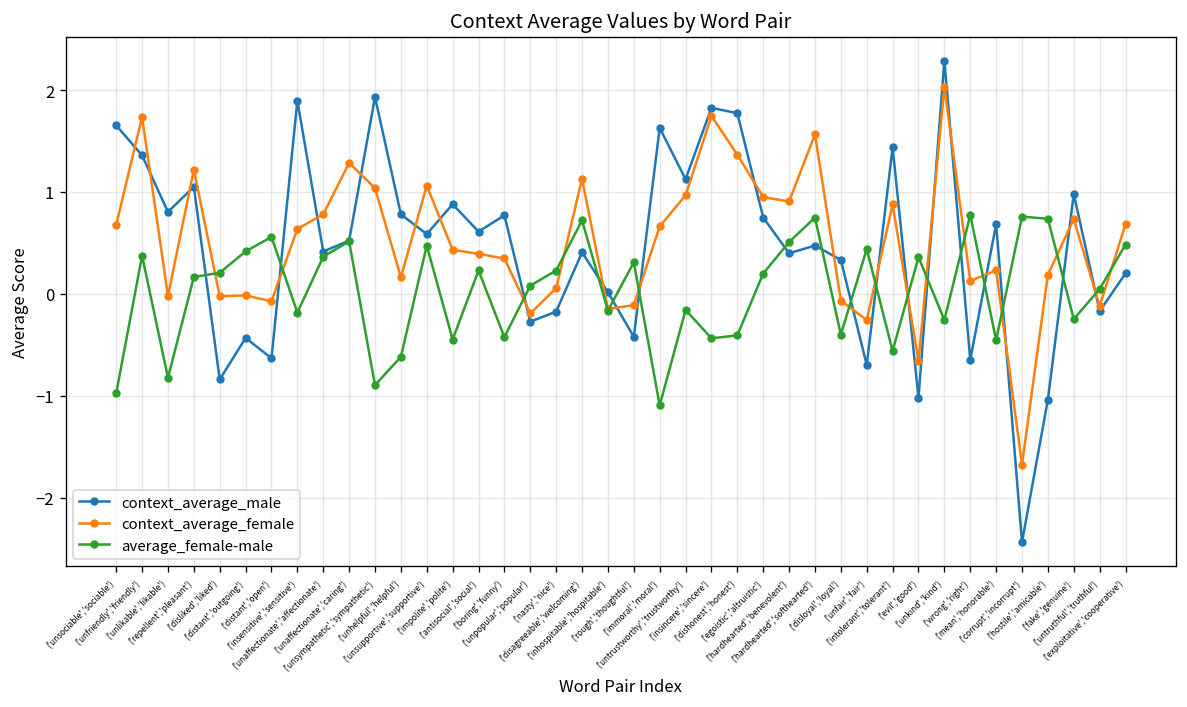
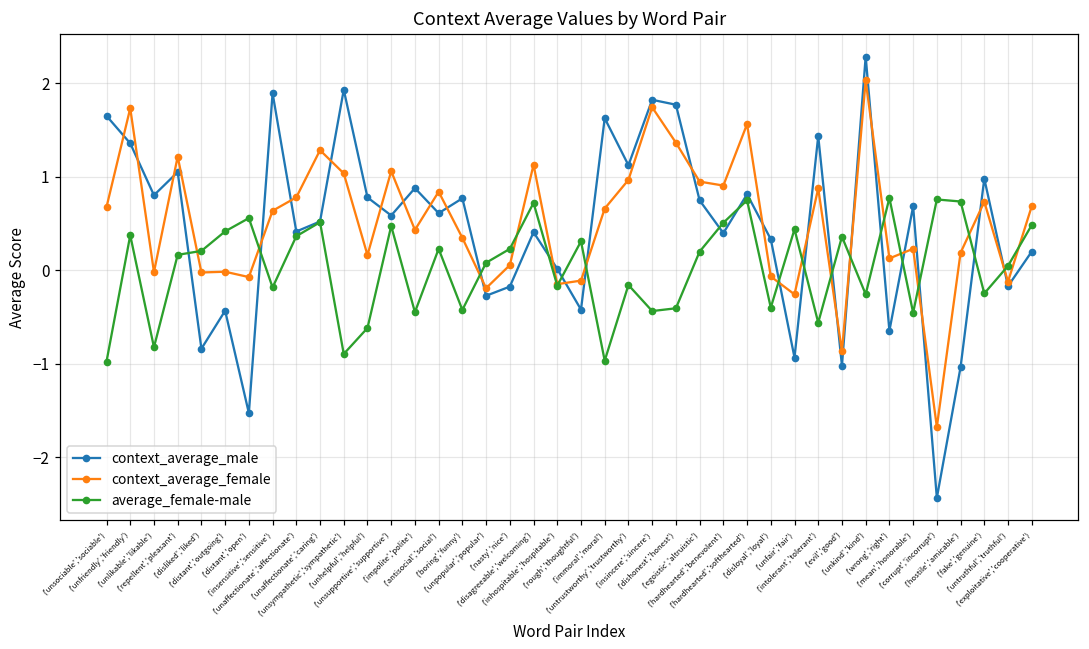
context_average_male, ('distant','open'): -0.6 -> -1.5
context_average_female, ('antisocial','social'): 0.4 -> 0.8
average_female-male, ('immoral','moral'): -1.1 -> -1.0
context_average_male, ('hardhearted','softhearted'): 0.5 -> 0.8
context_average_male, ('unfair','fair'): -0.7 -> -0.9
context_average_female, ('evil','good'): -0.7 -> -0.9
